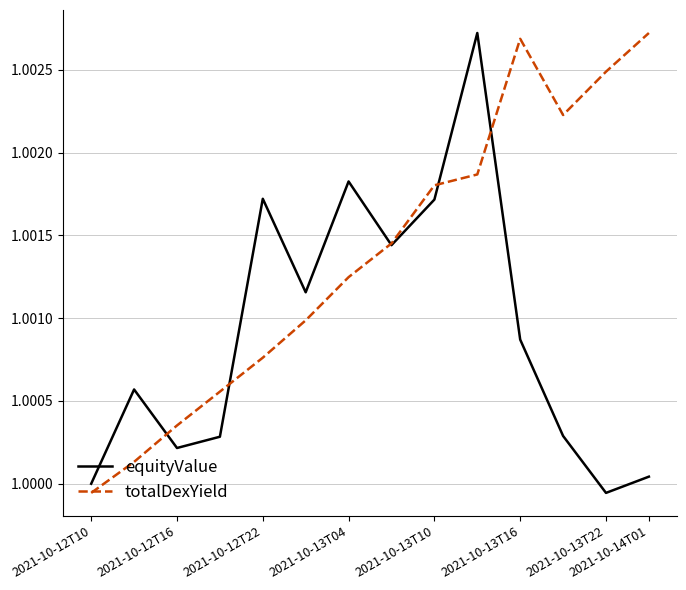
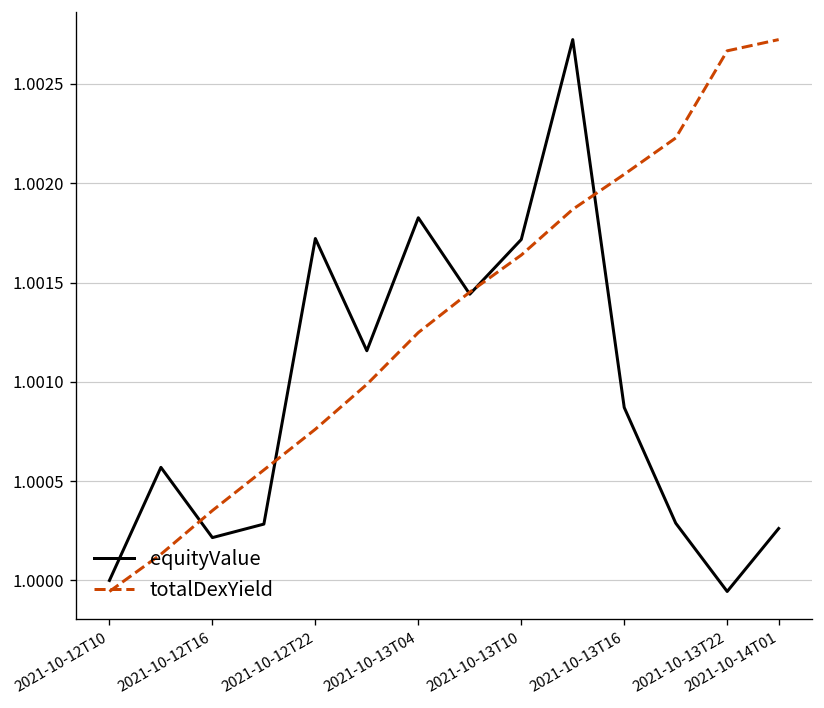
totalDexYield, 2021-10-13T10: 1.00180 -> 1.00164
totalDexYield, 2021-10-13T16: 1.00269 -> 1.00204
totalDexYield, 2021-10-13T22: 1.00249 -> 1.00267
equityValue, 2021-10-14T01: 1.00004 -> 1.00026
